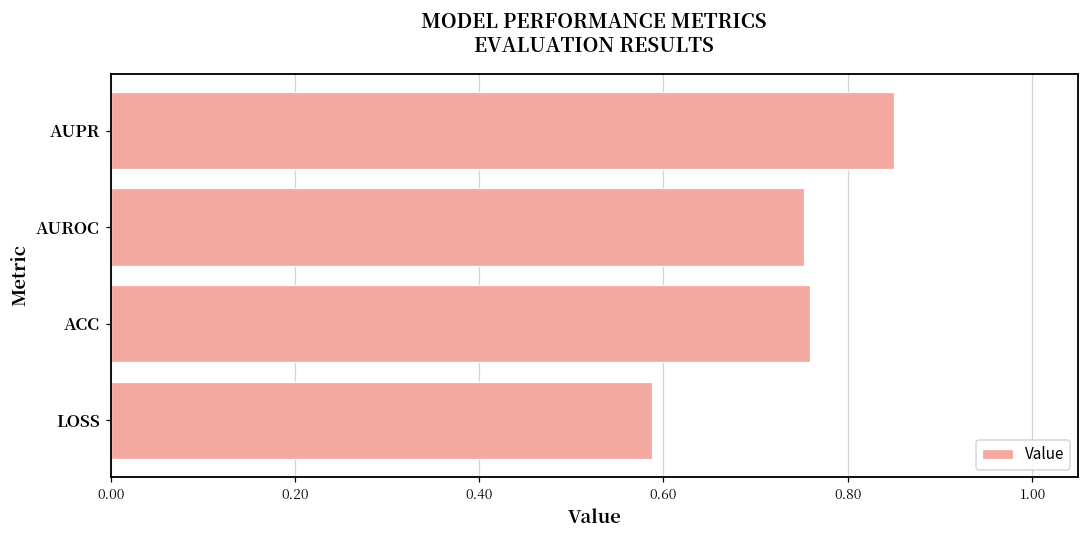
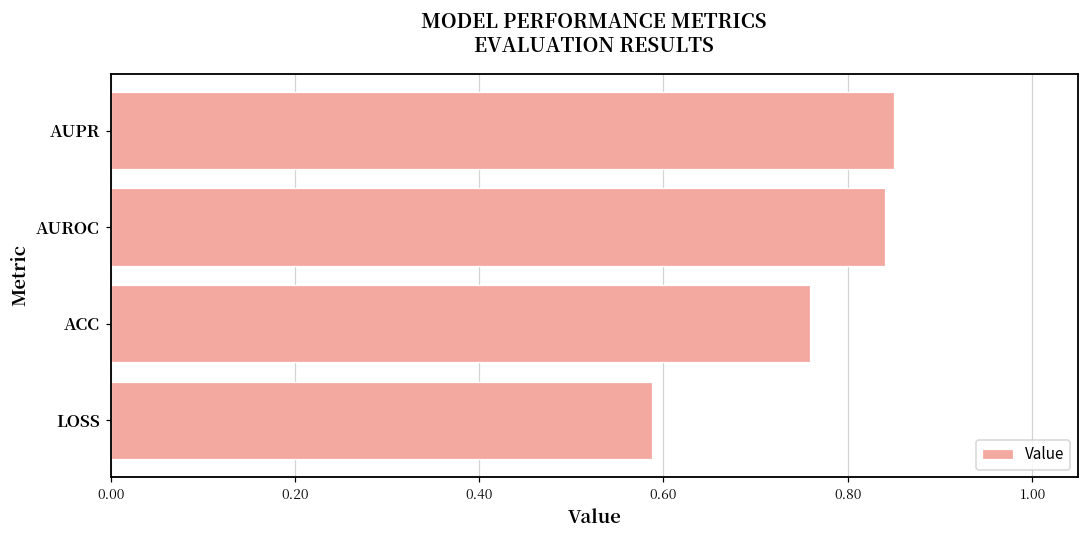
AUROC: 0.75 -> 0.84
